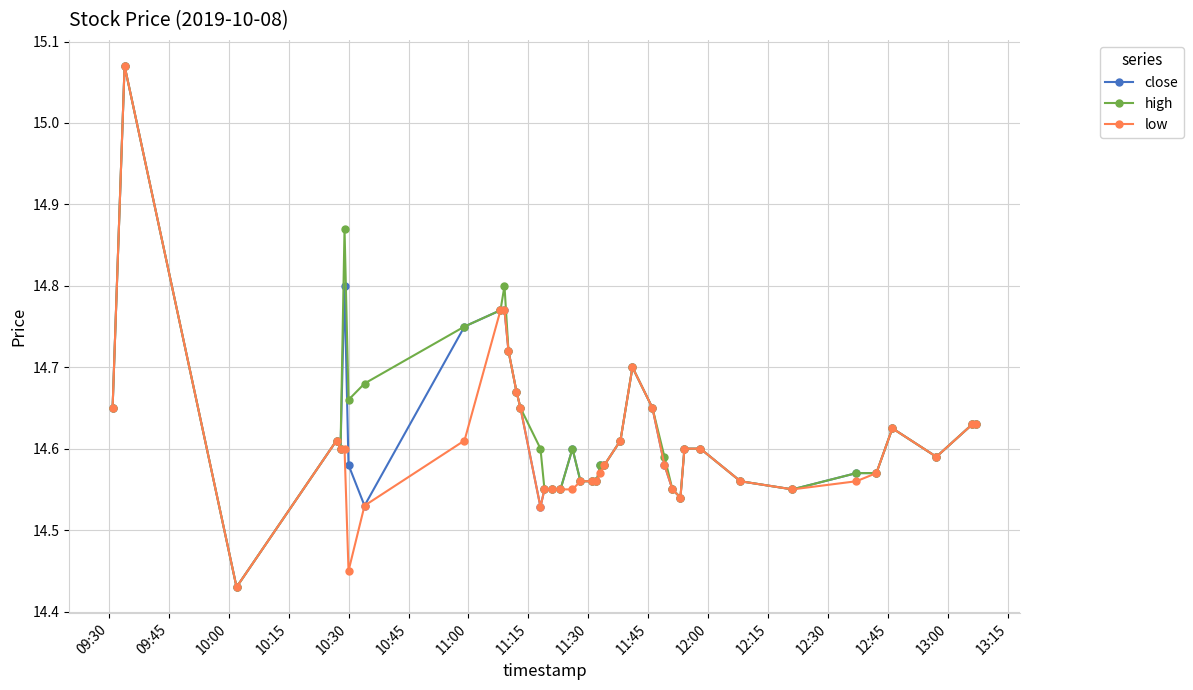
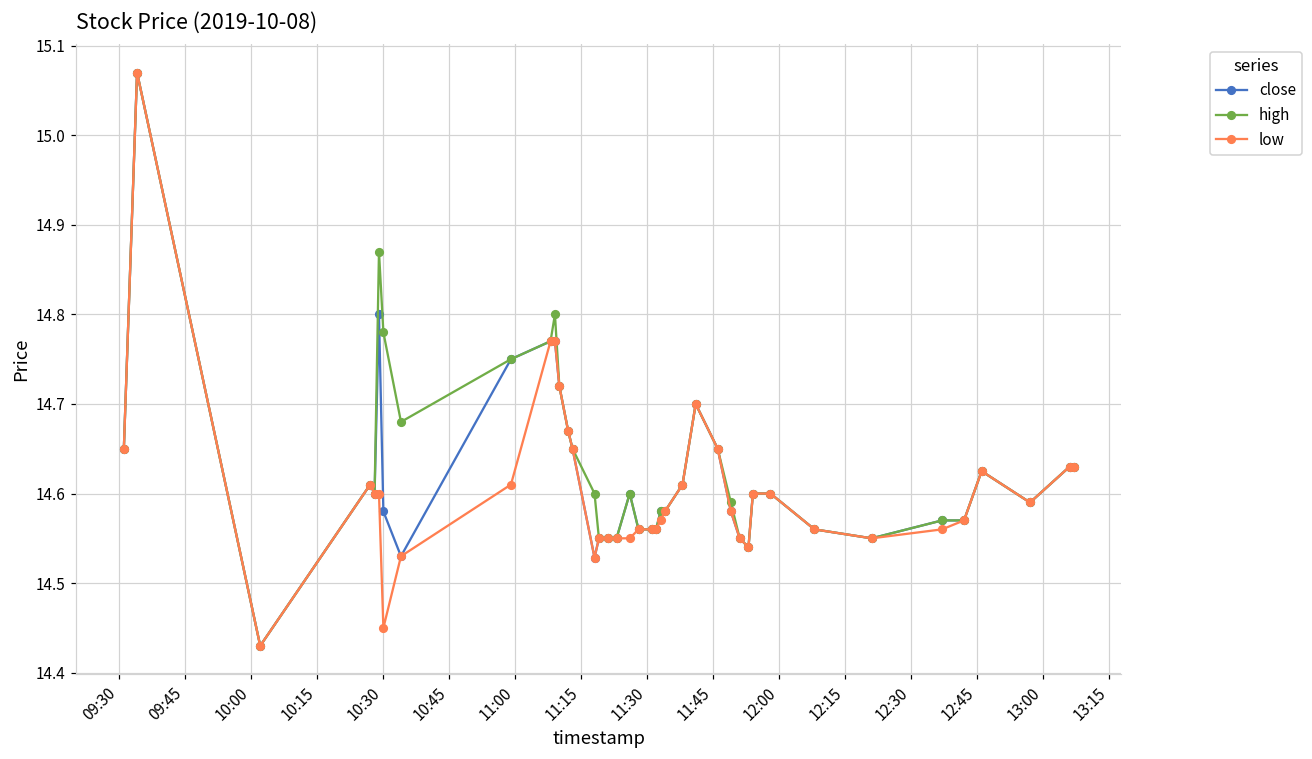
high, 10:30: 14.66 -> 14.78
